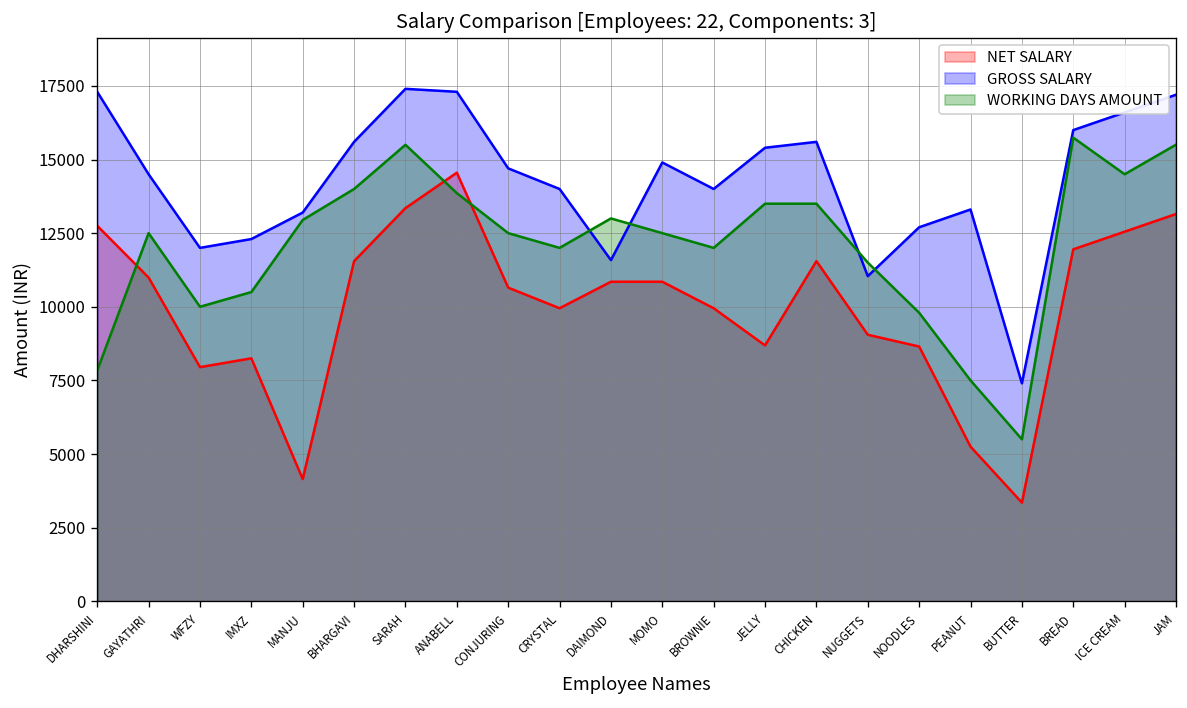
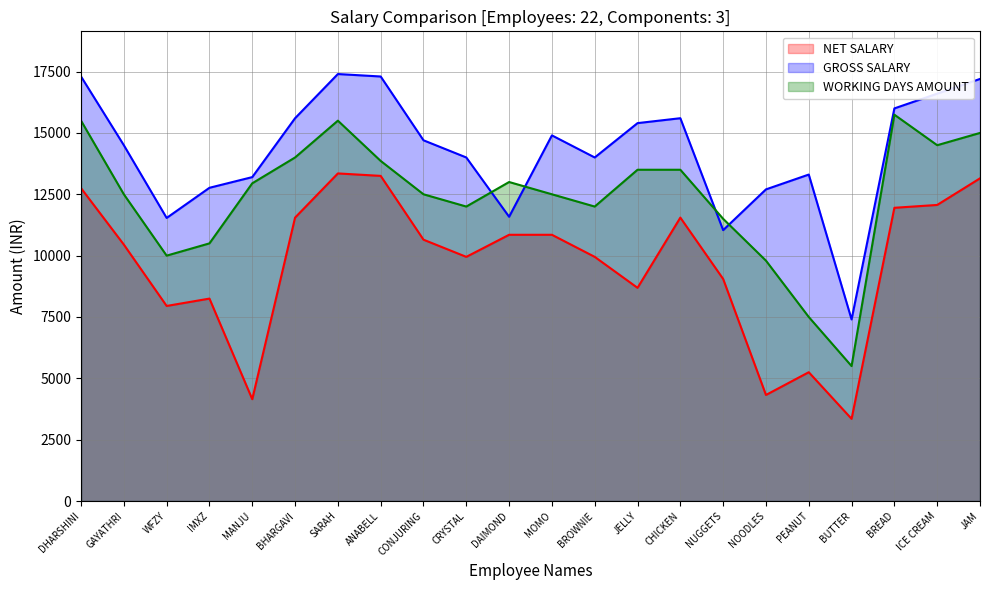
WORKING DAYS AMOUNT, DHARSHINI: 7800 -> 15500
NET SALARY, GAYATHRI: 11000 -> 10500
GROSS SALARY, WFZY: 12000 -> 11500
GROSS SALARY, IMXZ: 12300 -> 12800
NET SALARY, ANABELL: 14600 -> 13300
NET SALARY, NOODLES: 8700 -> 4300
NET SALARY, ICE CREAM: 12600 -> 12100
WORKING DAYS AMOUNT, JAM: 15500 -> 15000
